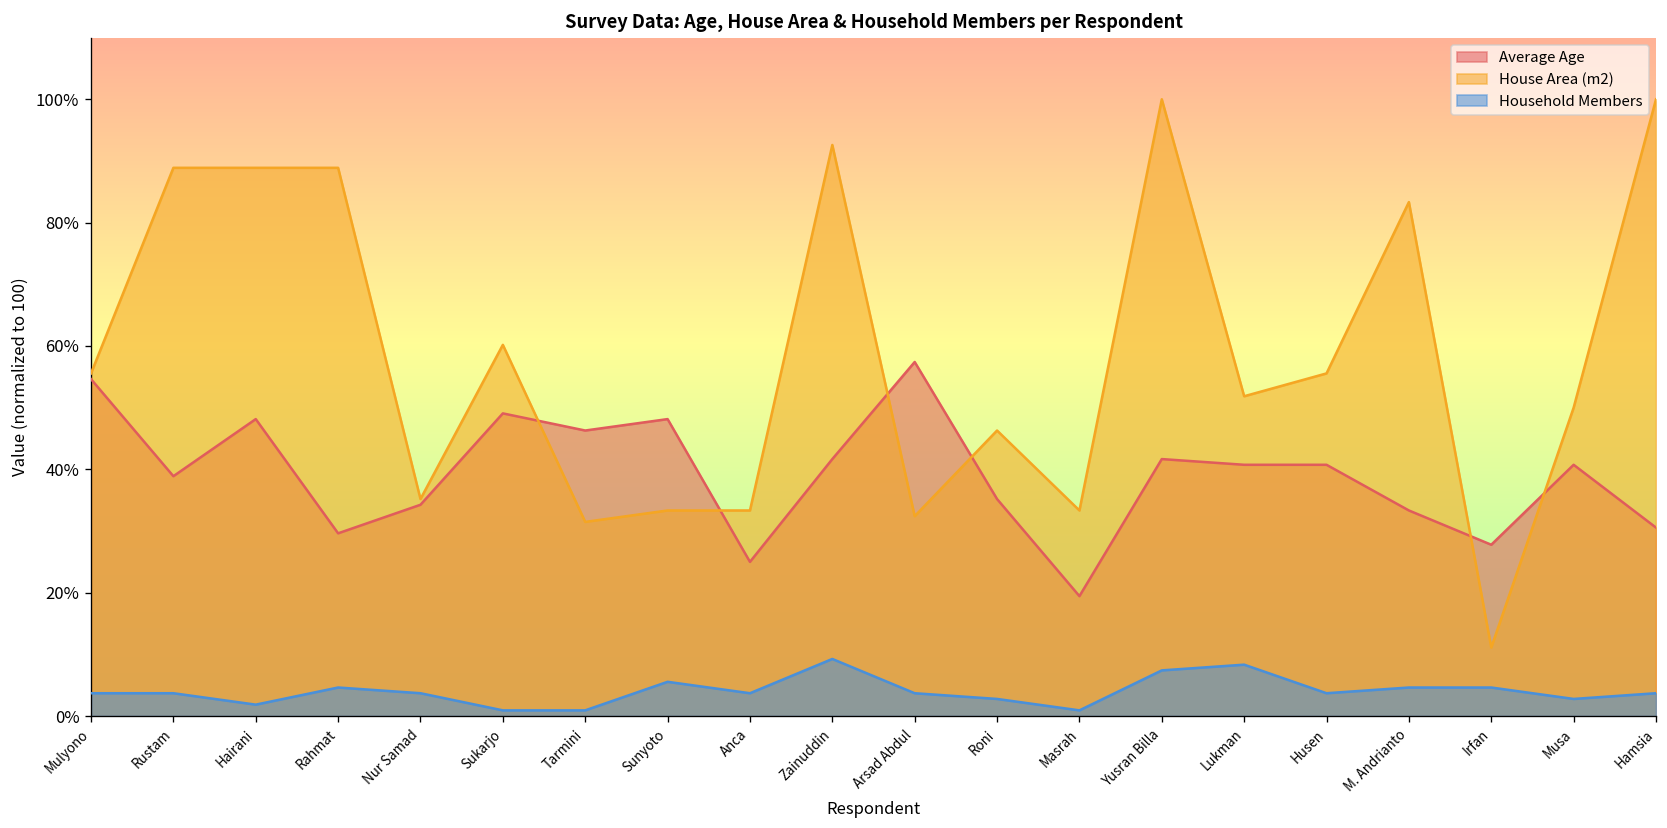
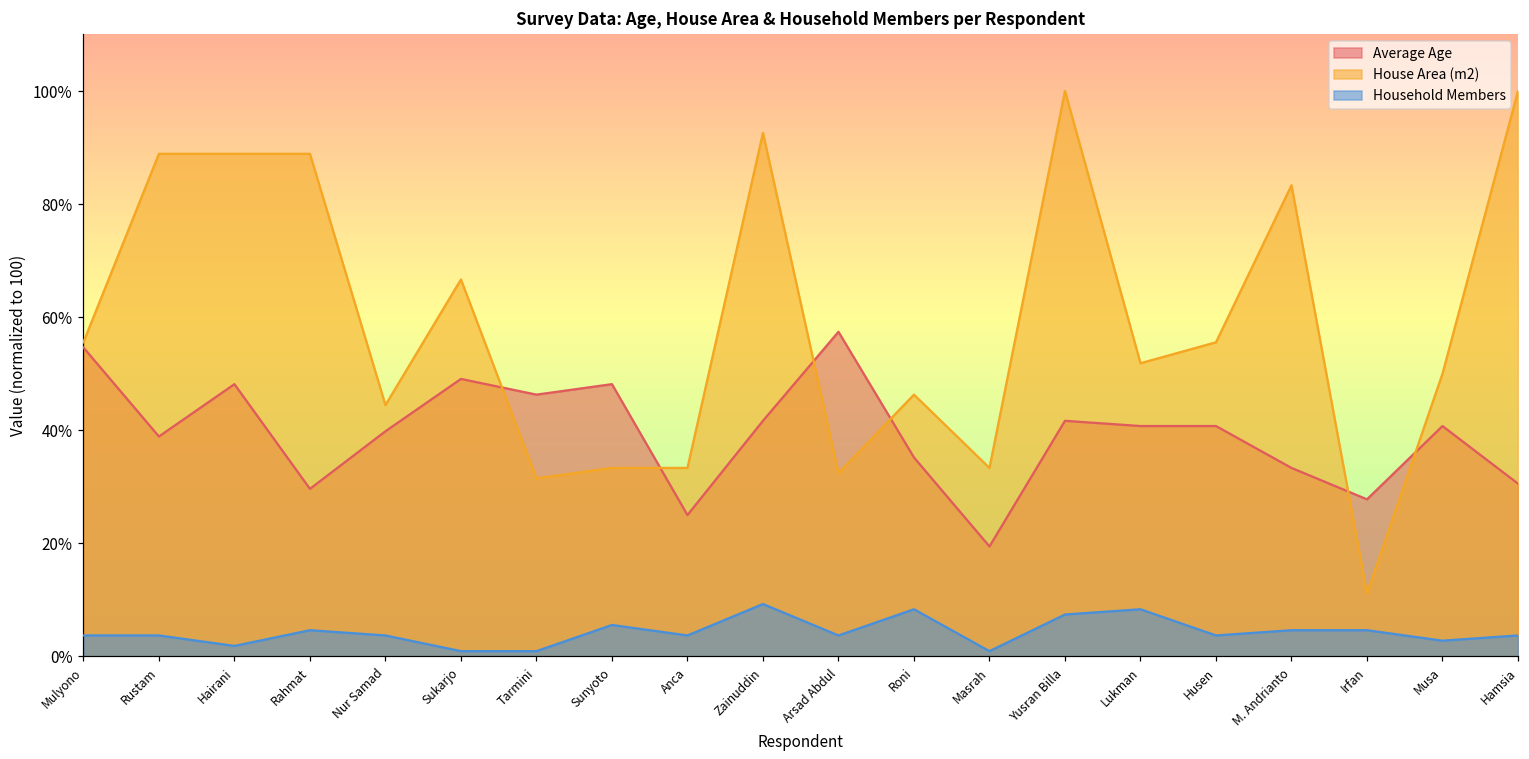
Average Age, Nur Samad: 34% -> 40%
House Area (m2), Nur Samad: 35% -> 44%
House Area (m2), Sukarjo: 60% -> 67%
Household Members, Roni: 3% -> 8%
